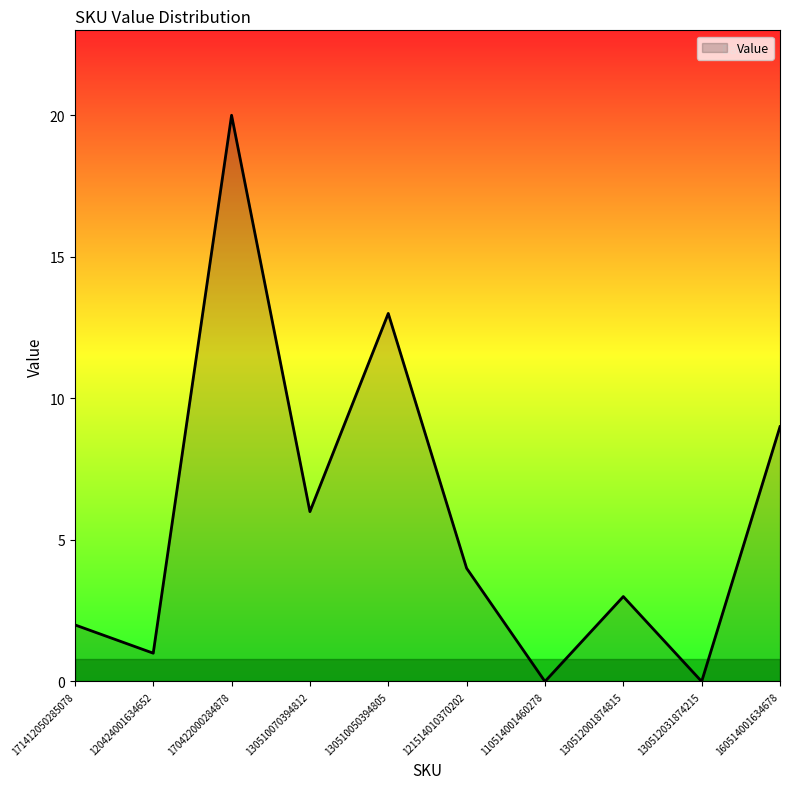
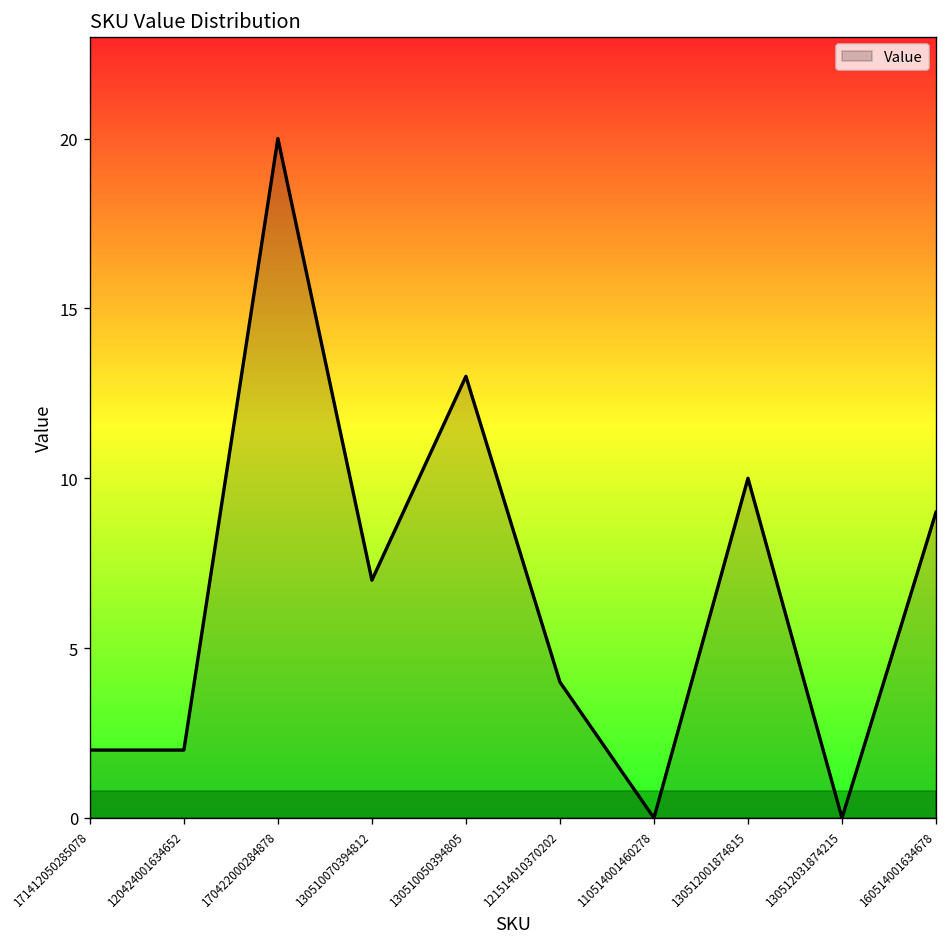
120424001634652: 1 -> 2
130510070394812: 6 -> 7
130512001874815: 3 -> 10
